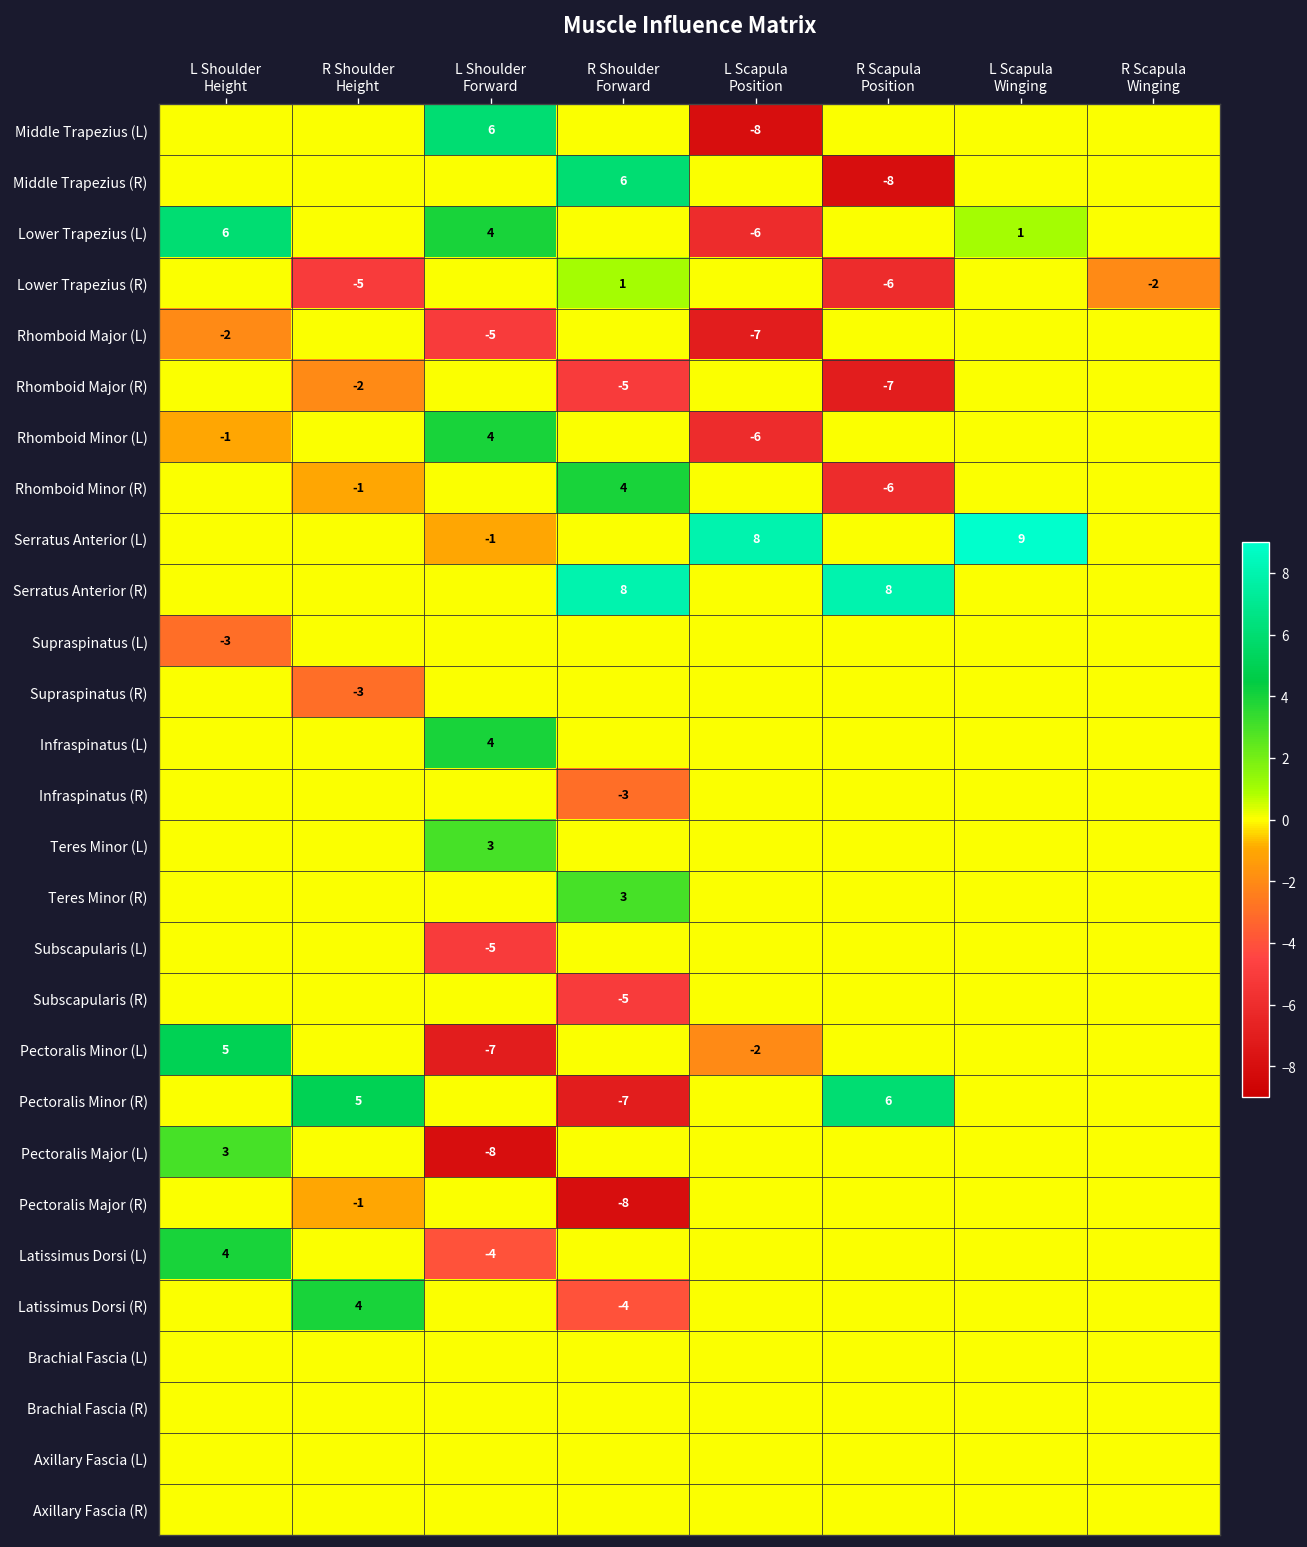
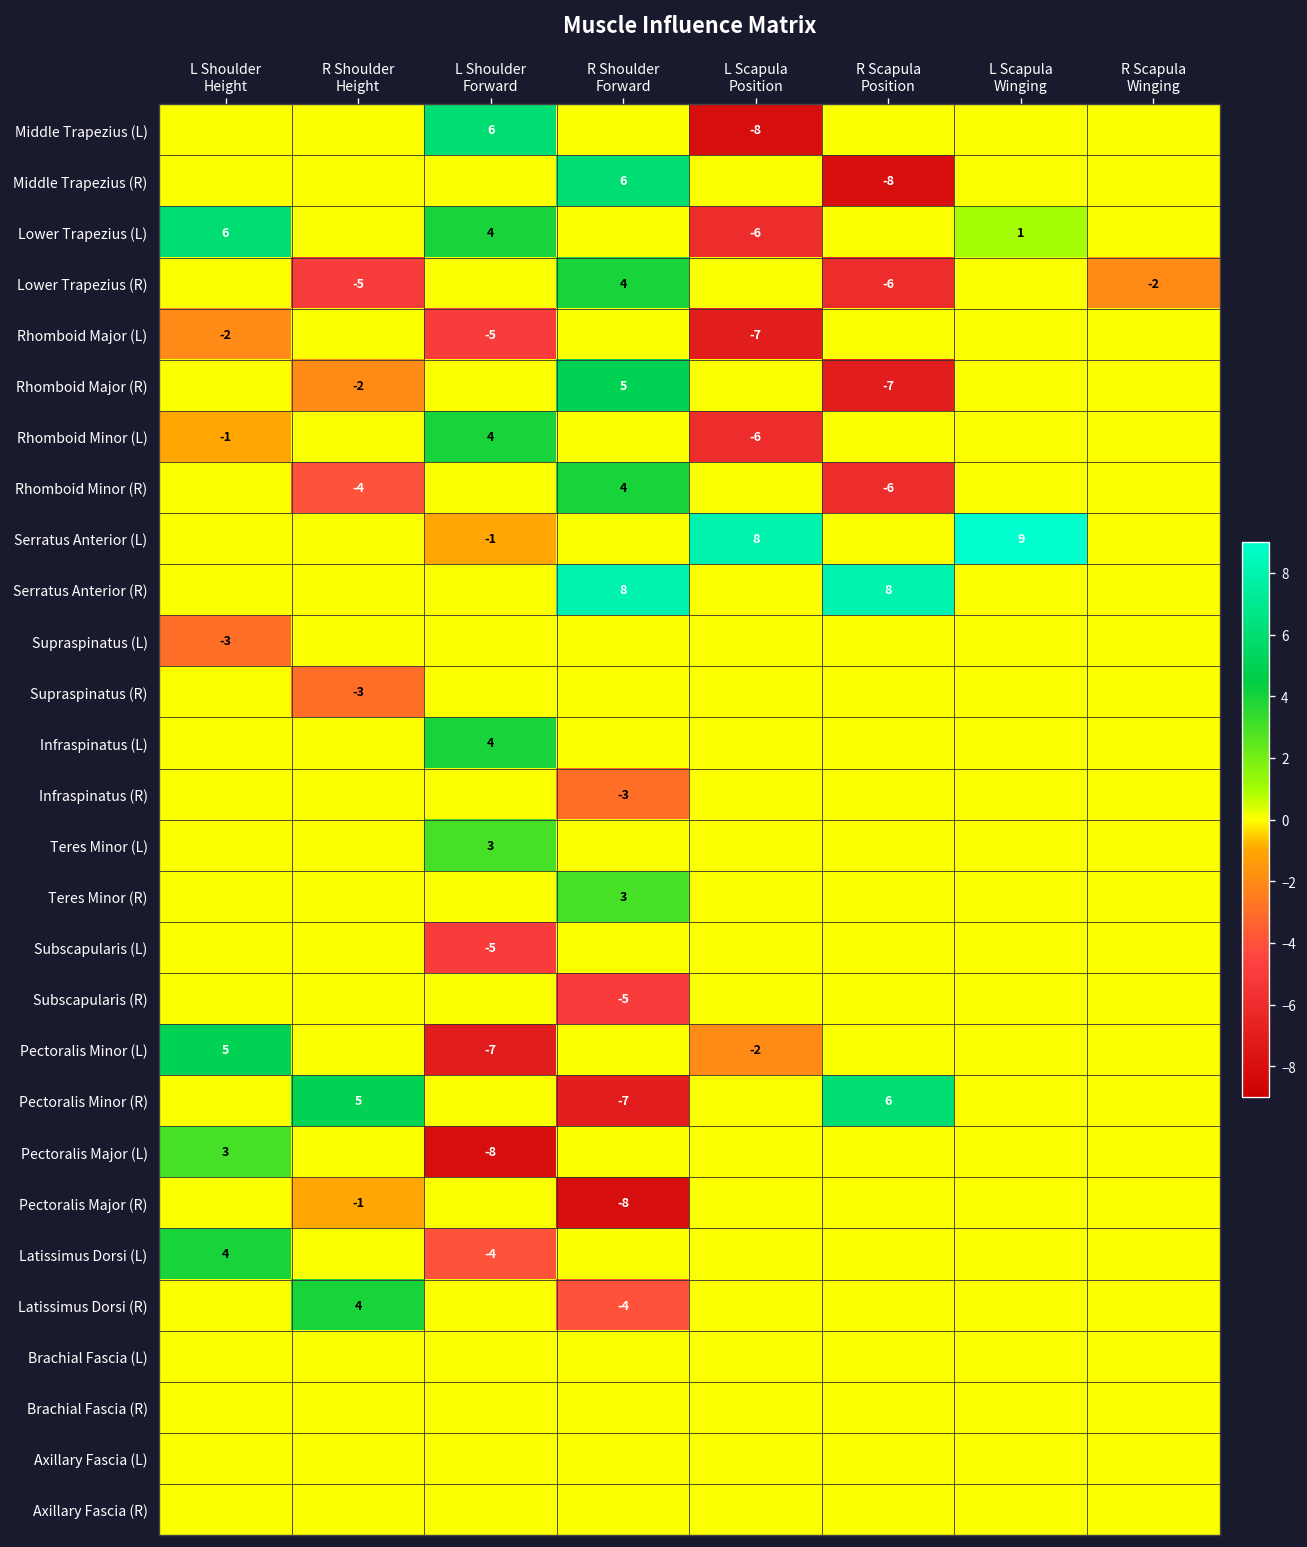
Lower Trapezius (R), R Shoulder Forward: 1 -> 4
Rhomboid Major (R), R Shoulder Forward: -5 -> 5
Rhomboid Minor (R), R Shoulder Height: -1 -> -4
